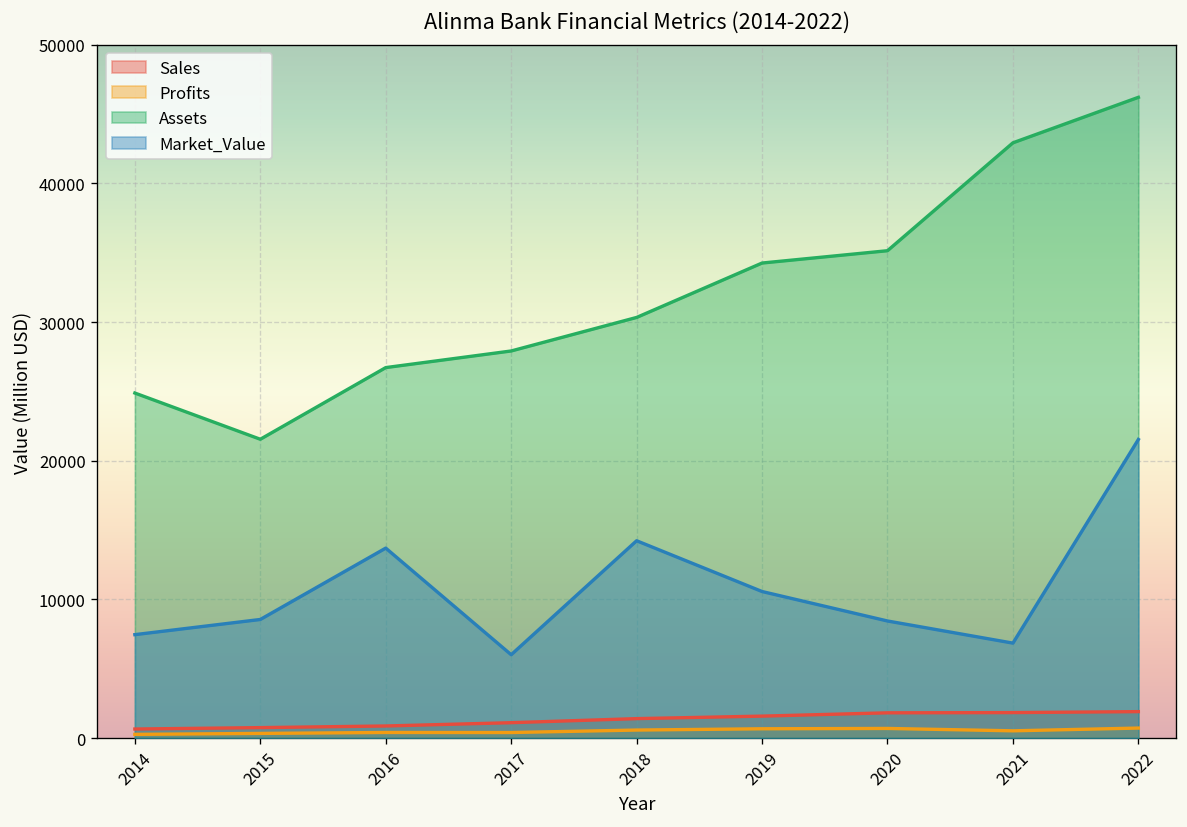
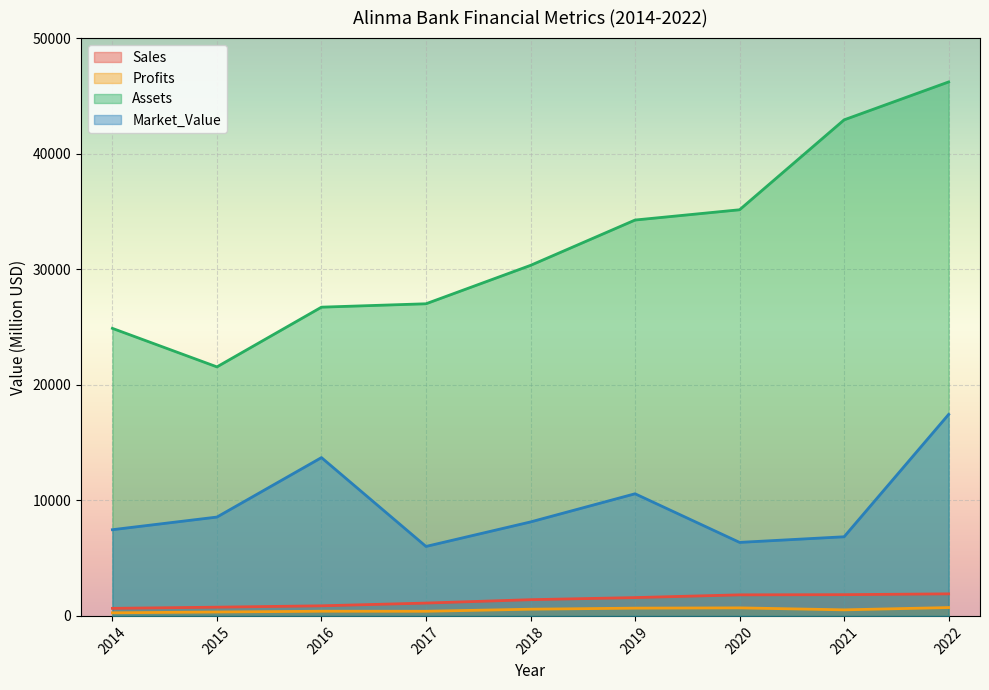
Assets, 2017: 27900 -> 27000
Market_Value, 2018: 14200 -> 8100
Market_Value, 2020: 8400 -> 6400
Market_Value, 2022: 21500 -> 17400
